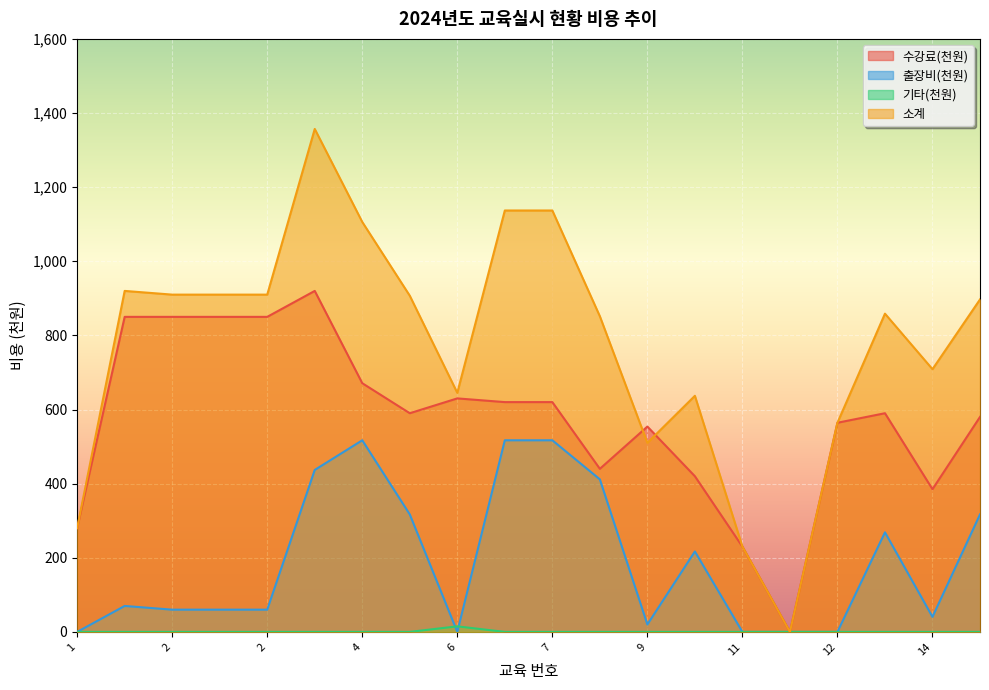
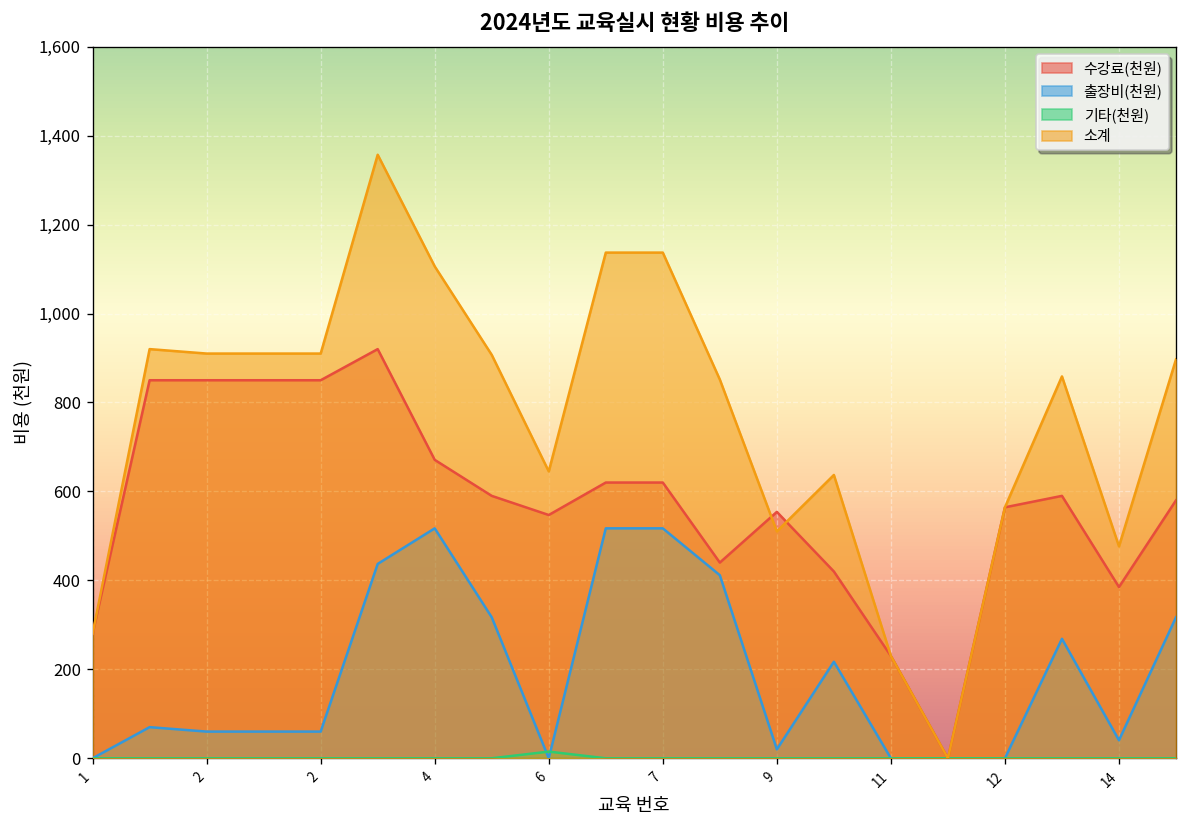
수강료(천원), 6: 630 -> 550
소계, 14: 710 -> 480
